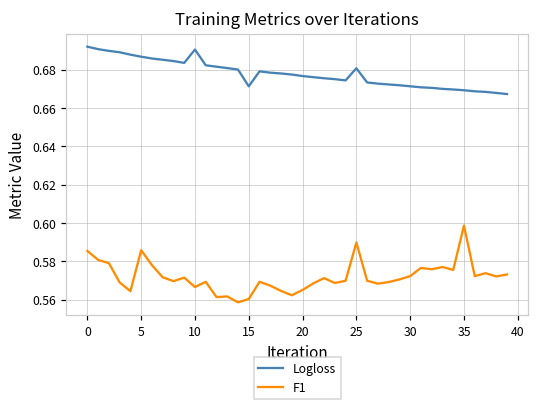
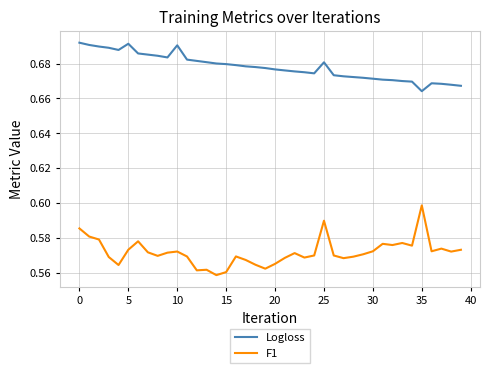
Logloss, 5: 0.687 -> 0.691
F1, 5: 0.586 -> 0.573
F1, 10: 0.567 -> 0.572
Logloss, 15: 0.671 -> 0.680
Logloss, 35: 0.669 -> 0.664
